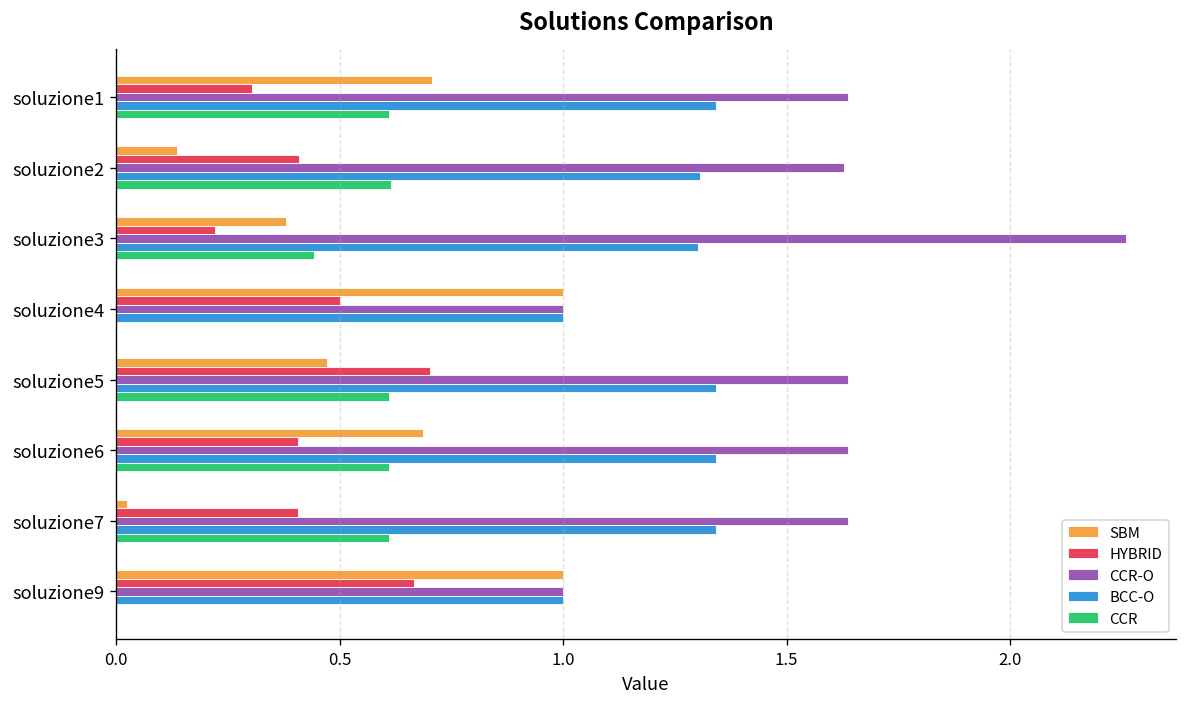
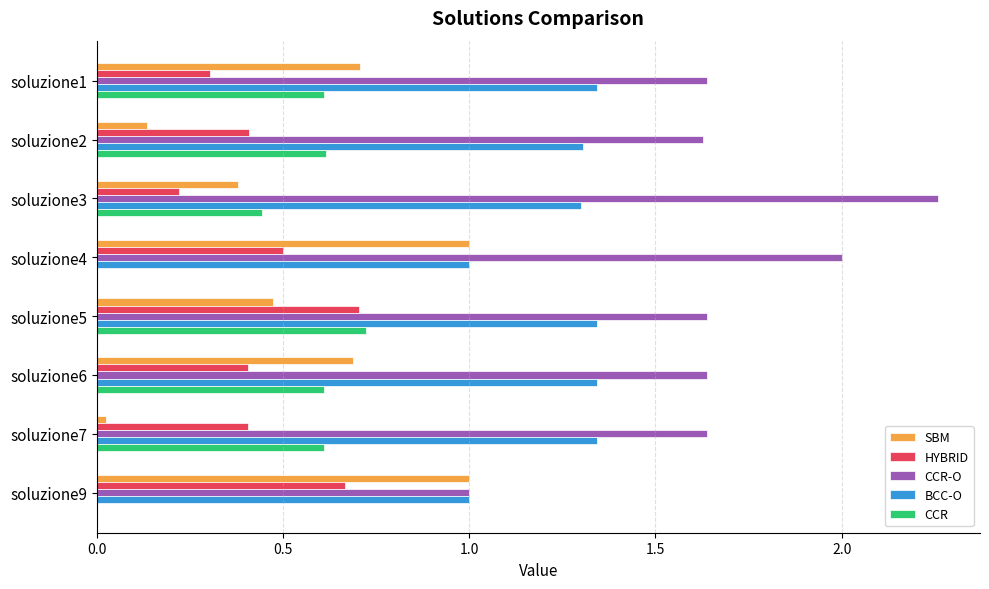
CCR-O, soluzione4: 1 -> 2
CCR, soluzione5: 0.61 -> 0.72
